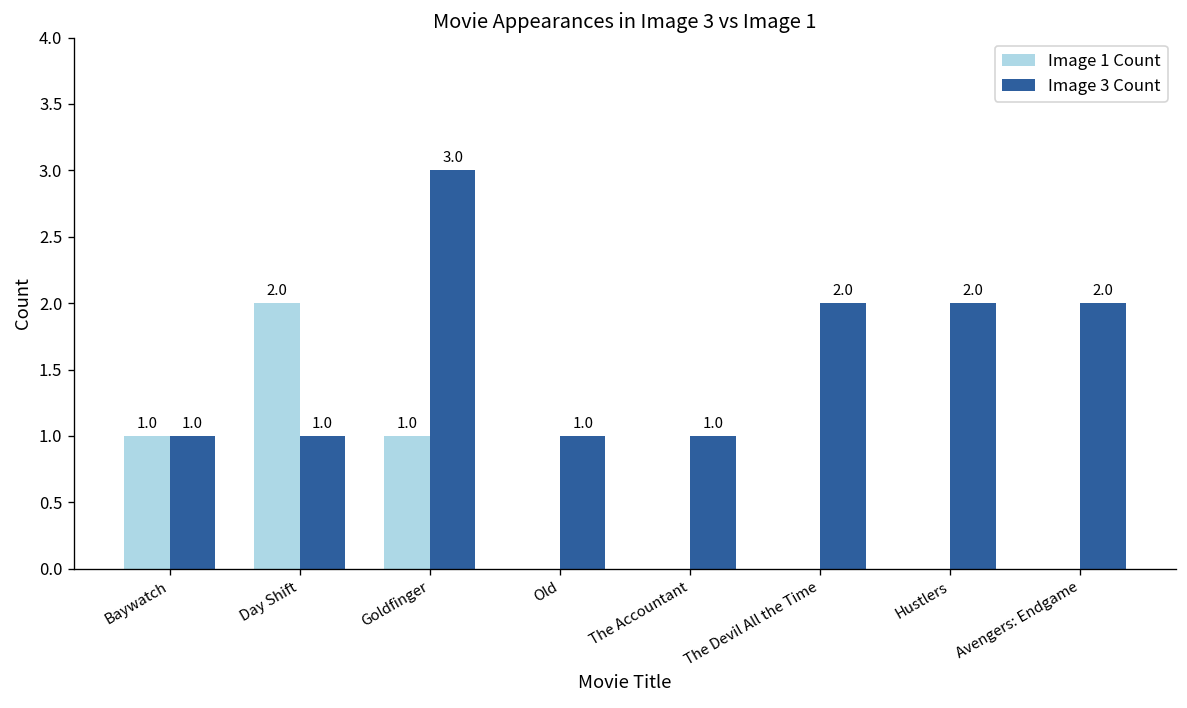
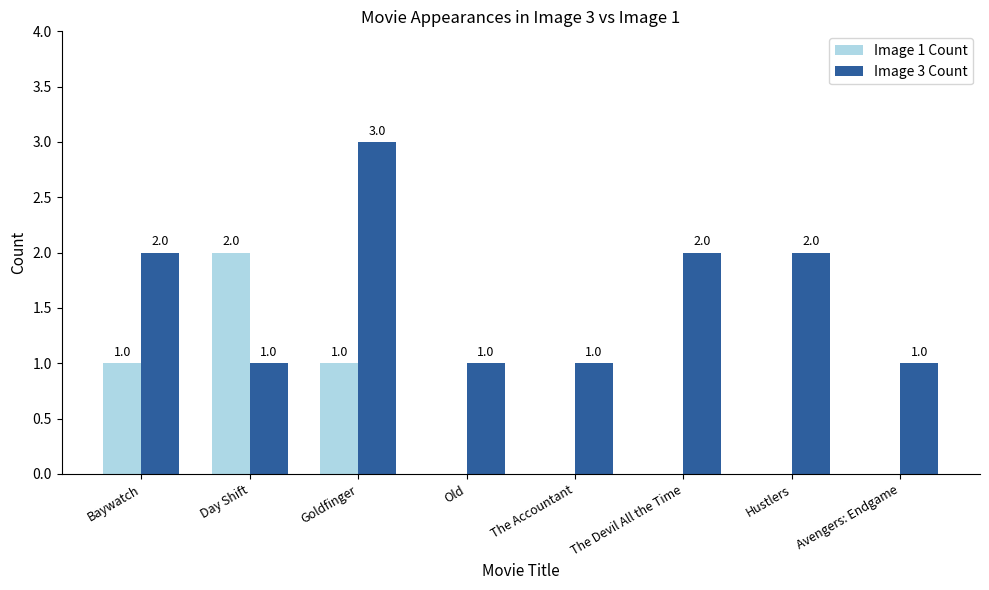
Image 3 Count, Baywatch: 1.0 -> 2.0
Image 3 Count, Avengers: Endgame: 2.0 -> 1.0
